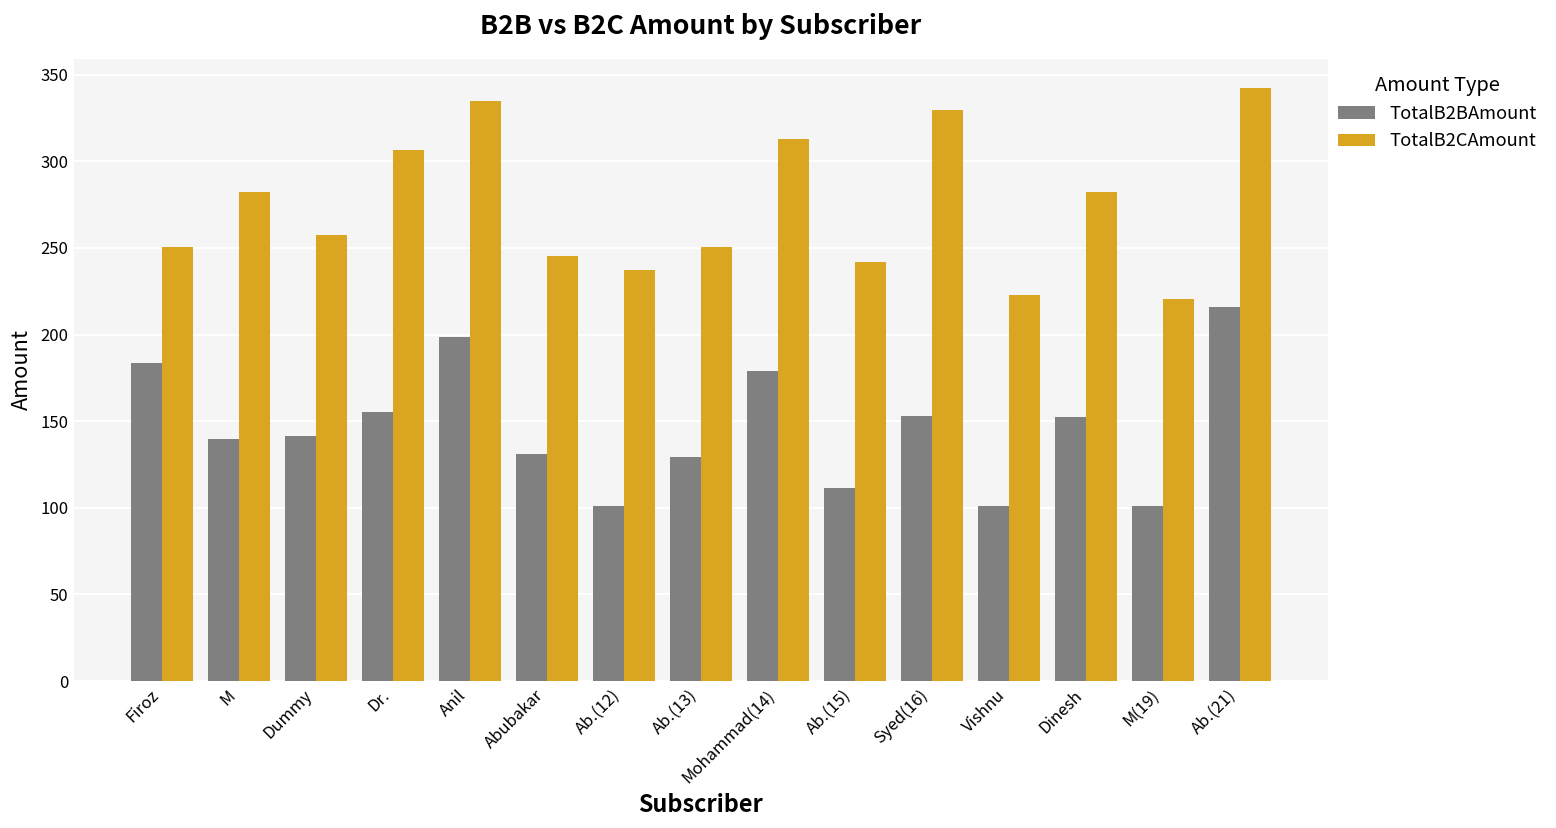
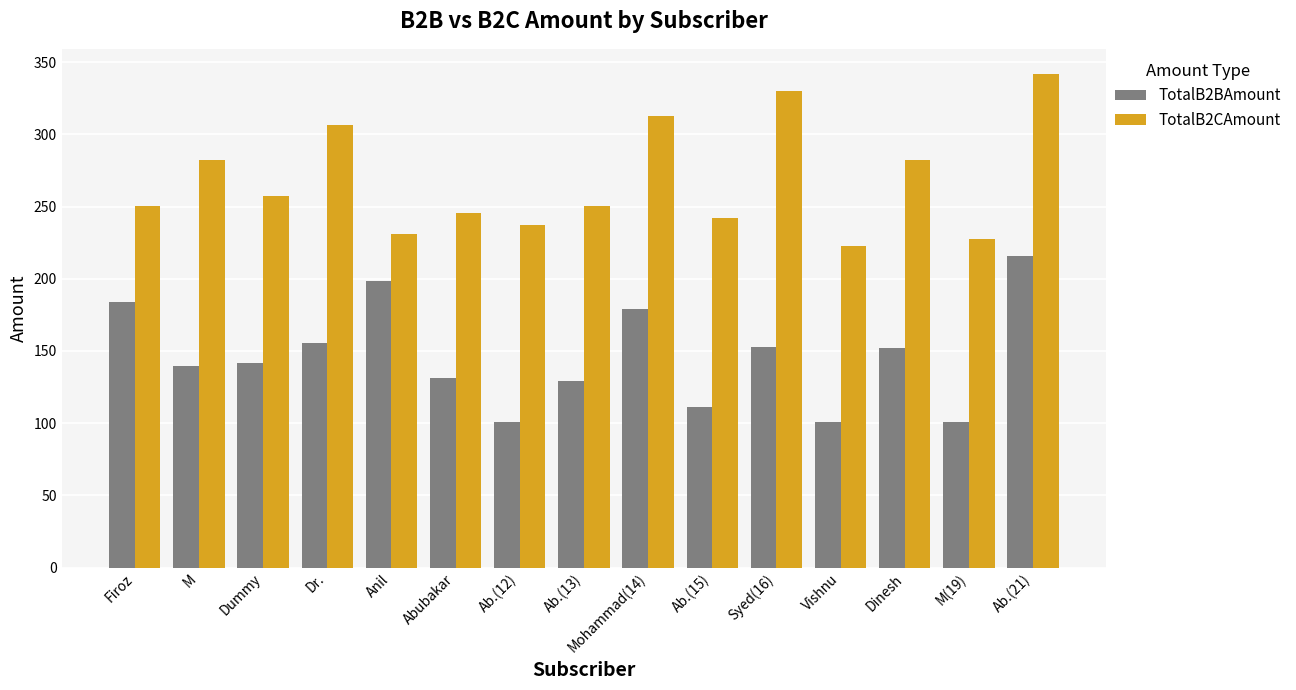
TotalB2CAmount, Anil: 335 -> 231
TotalB2CAmount, M(19): 221 -> 228
